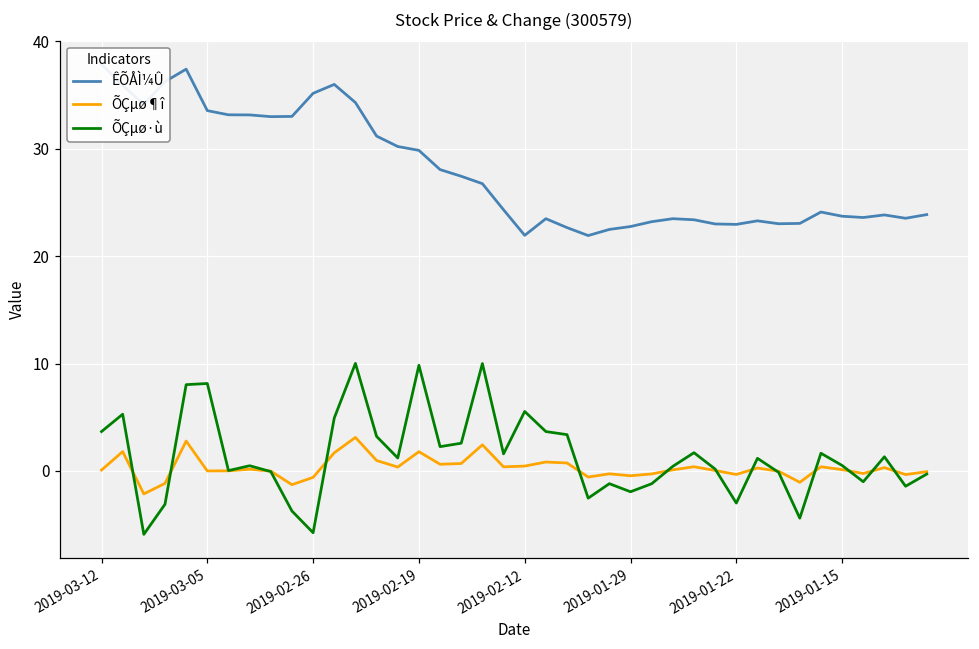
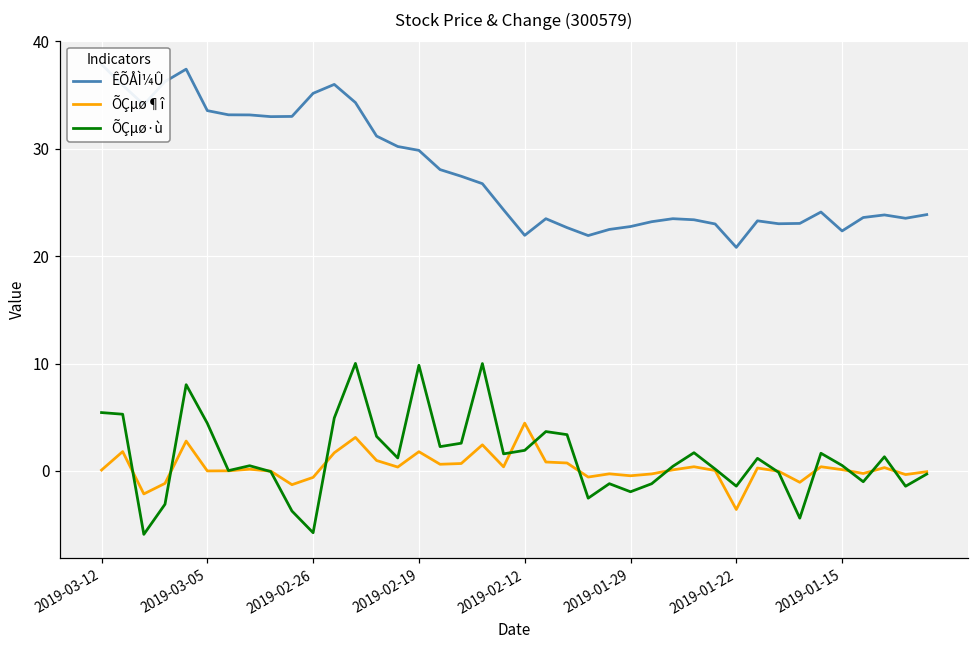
ÕÇµø·ù, 2019-03-12: 4 -> 5
ÕÇµø·ù, 2019-03-05: 8 -> 4
ÕÇµø¶î, 2019-02-12: 0 -> 4
ÕÇµø·ù, 2019-02-12: 6 -> 2
ÊÕÅÌ¼Û, 2019-01-22: 23 -> 21
ÕÇµø¶î, 2019-01-22: 0 -> -4
ÕÇµø·ù, 2019-01-22: -3 -> -1
ÊÕÅÌ¼Û, 2019-01-15: 24 -> 22
